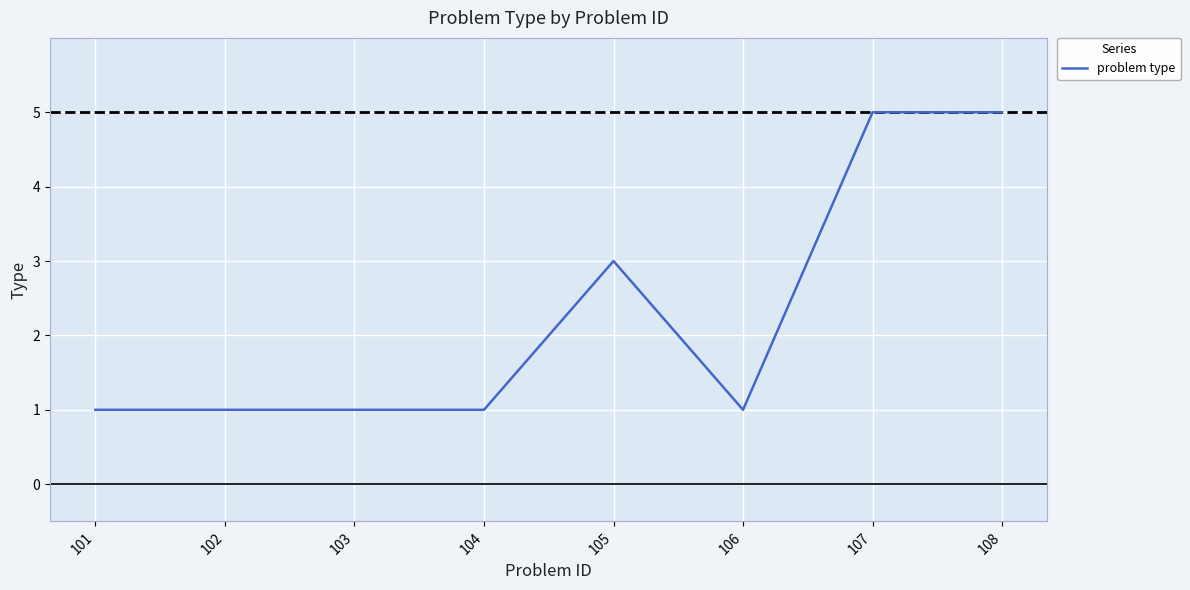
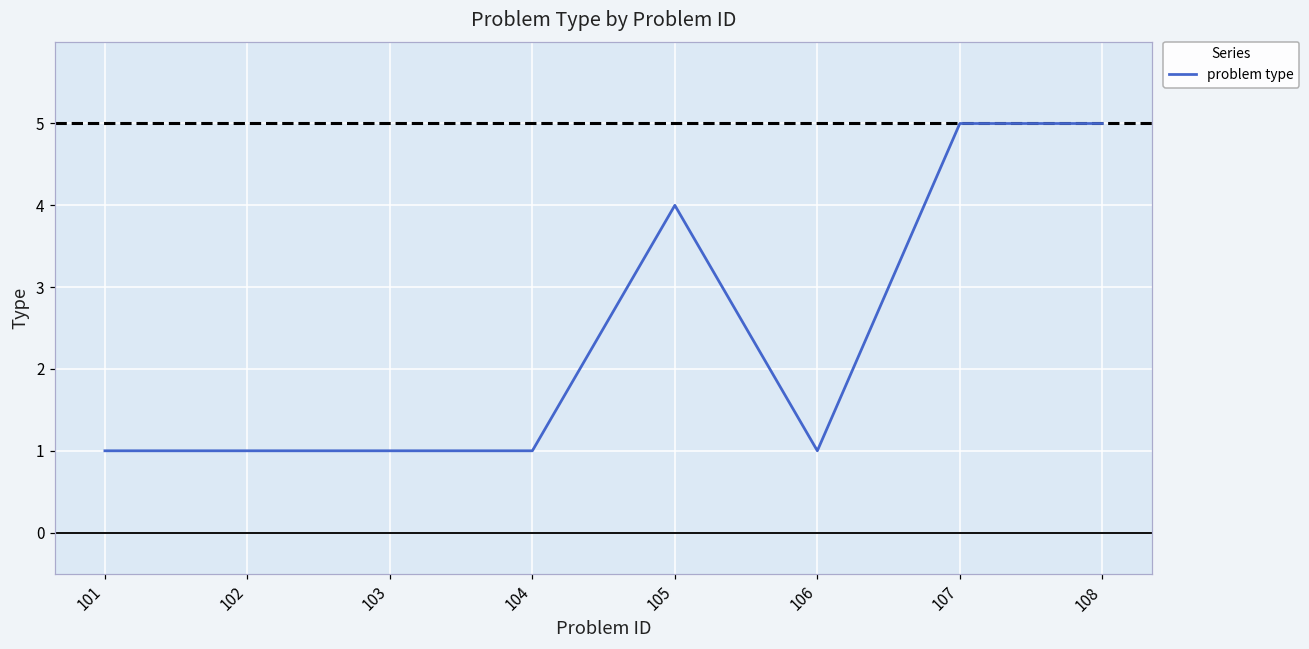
105: 3 -> 4
